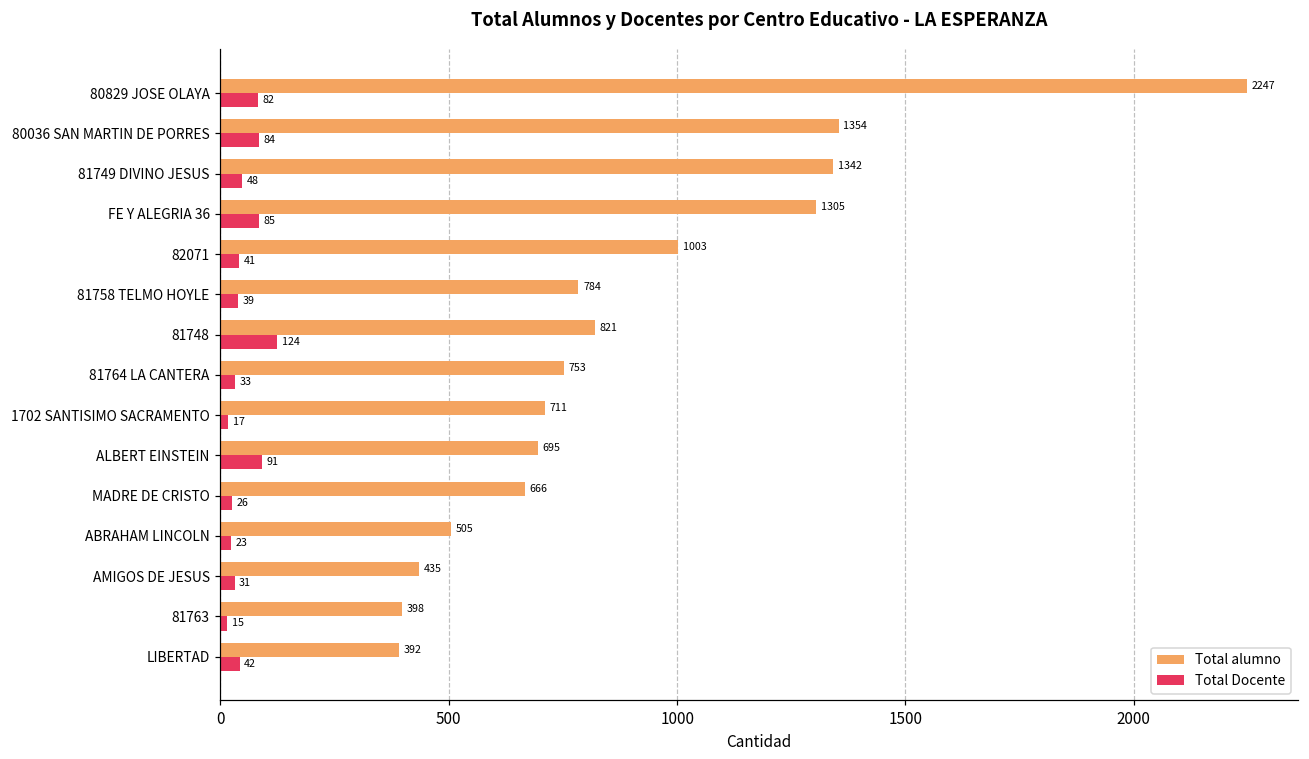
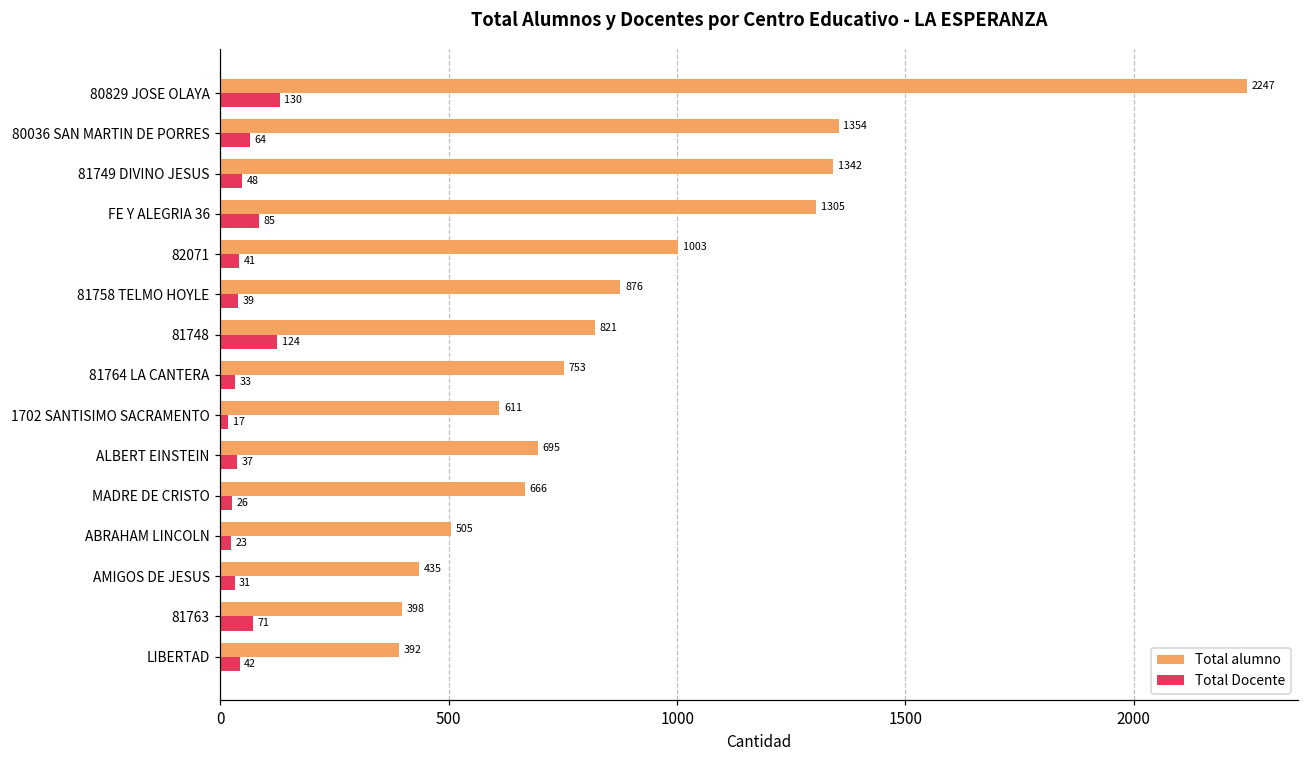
Total Docente, 80829 JOSE OLAYA: 82 -> 130
Total Docente, 80036 SAN MARTIN DE PORRES: 84 -> 64
Total alumno, 81758 TELMO HOYLE: 784 -> 876
Total alumno, 1702 SANTISIMO SACRAMENTO: 711 -> 611
Total Docente, ALBERT EINSTEIN: 91 -> 37
Total Docente, 81763: 15 -> 71
